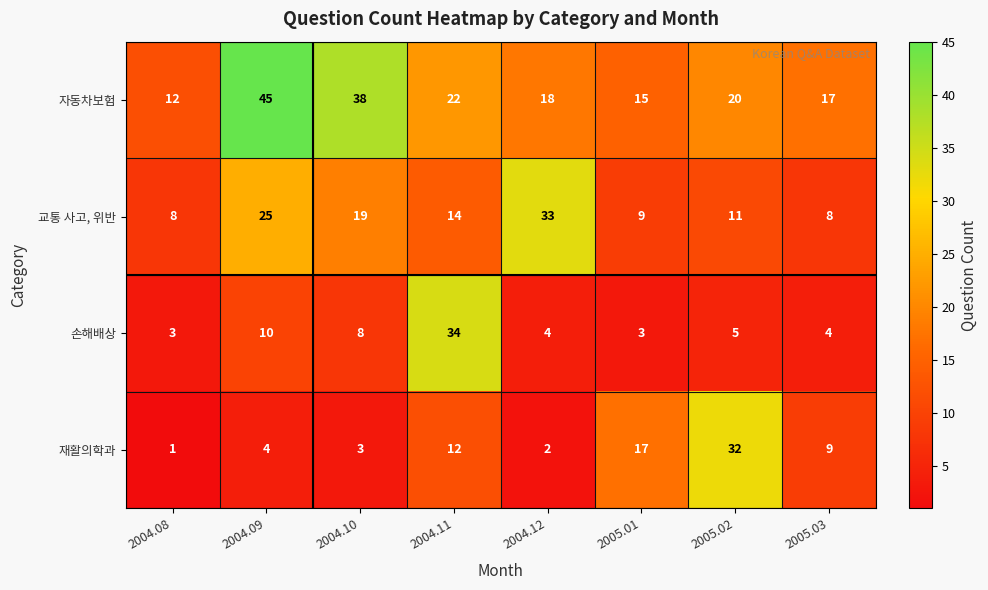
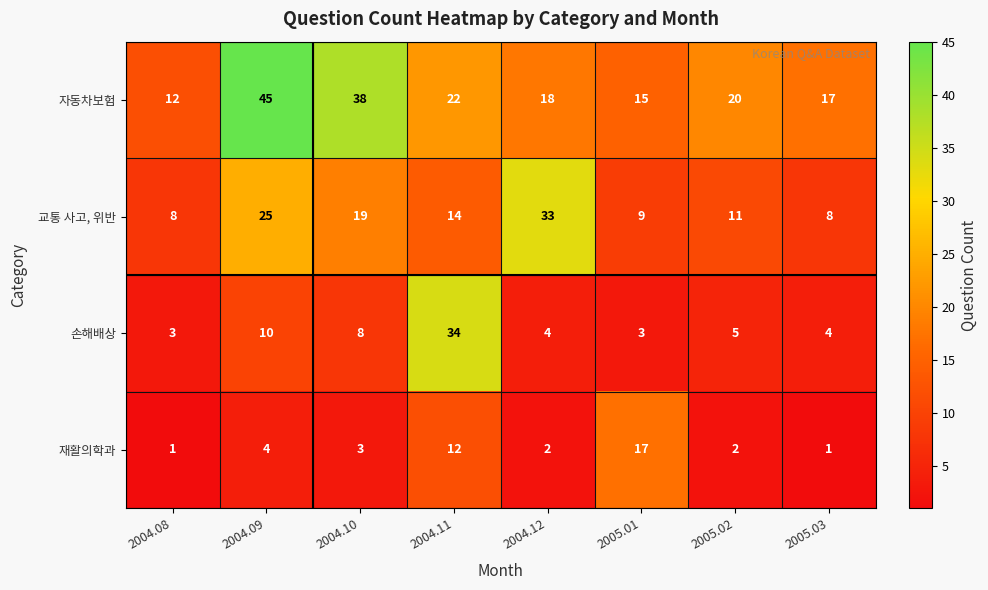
재활의학과, 2005.02: 32 -> 2
재활의학과, 2005.03: 9 -> 1
